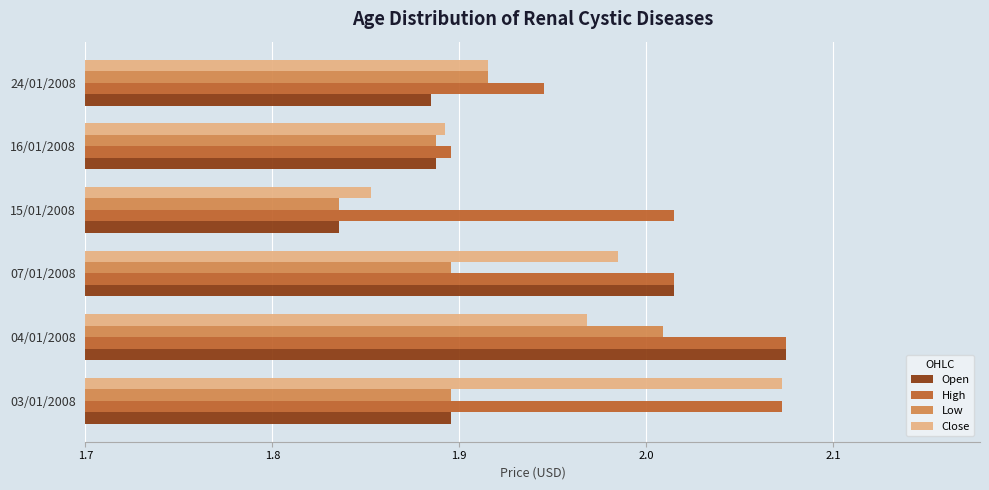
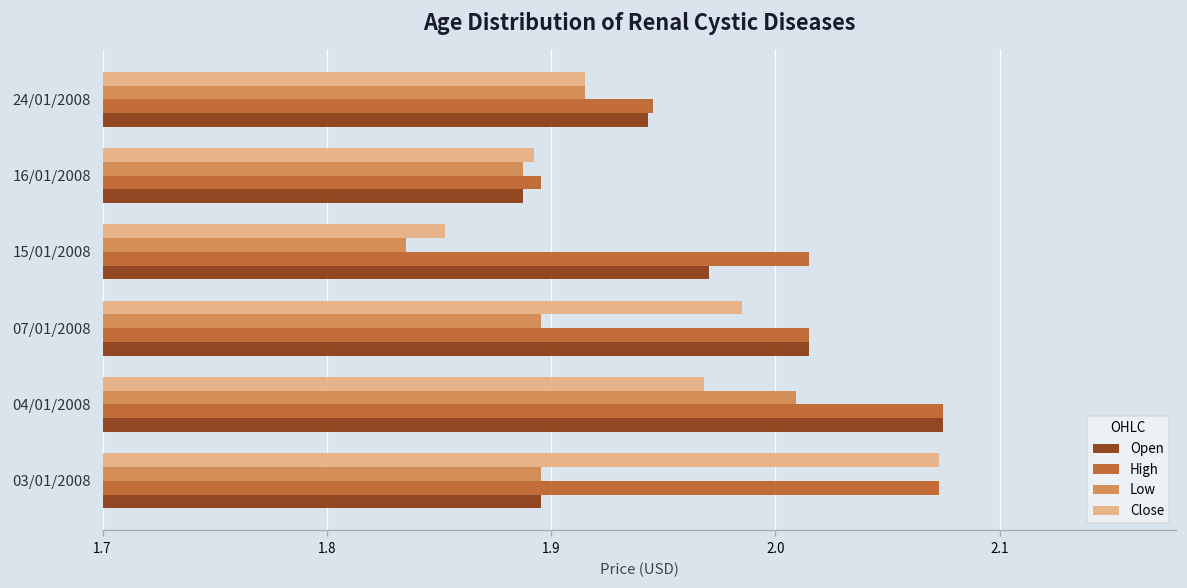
Open, 24/01/2008: 1.885 -> 1.943
Open, 15/01/2008: 1.836 -> 1.970
